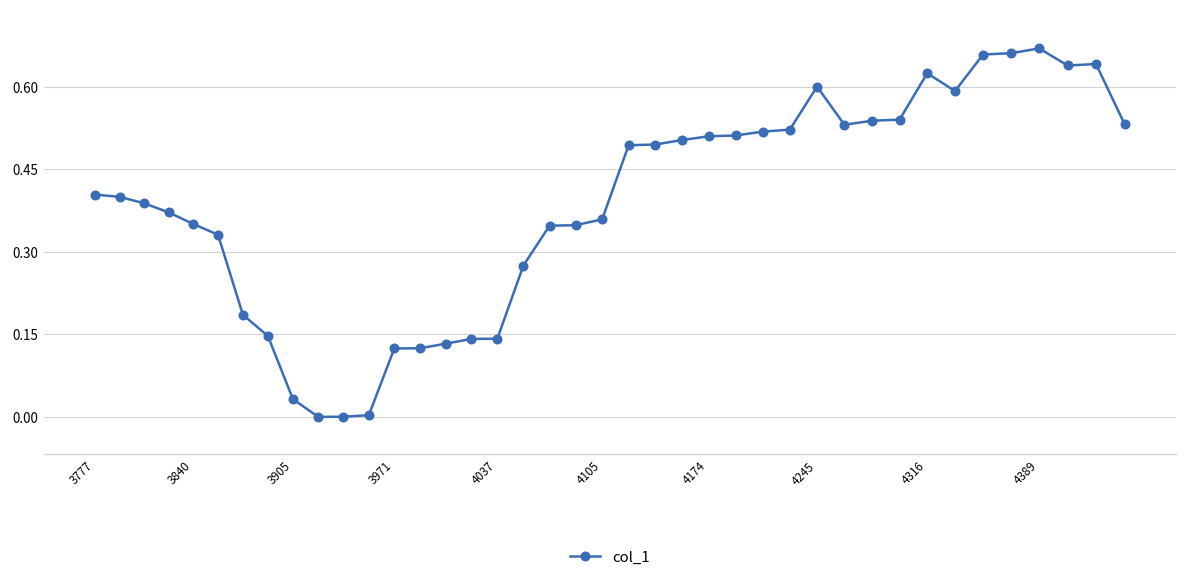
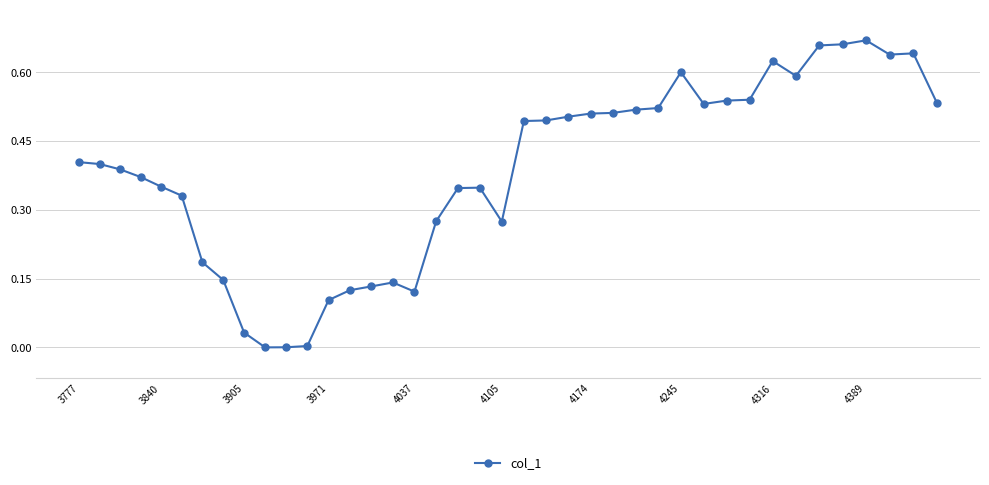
3971: 0.12 -> 0.10
4037: 0.14 -> 0.12
4105: 0.36 -> 0.27
